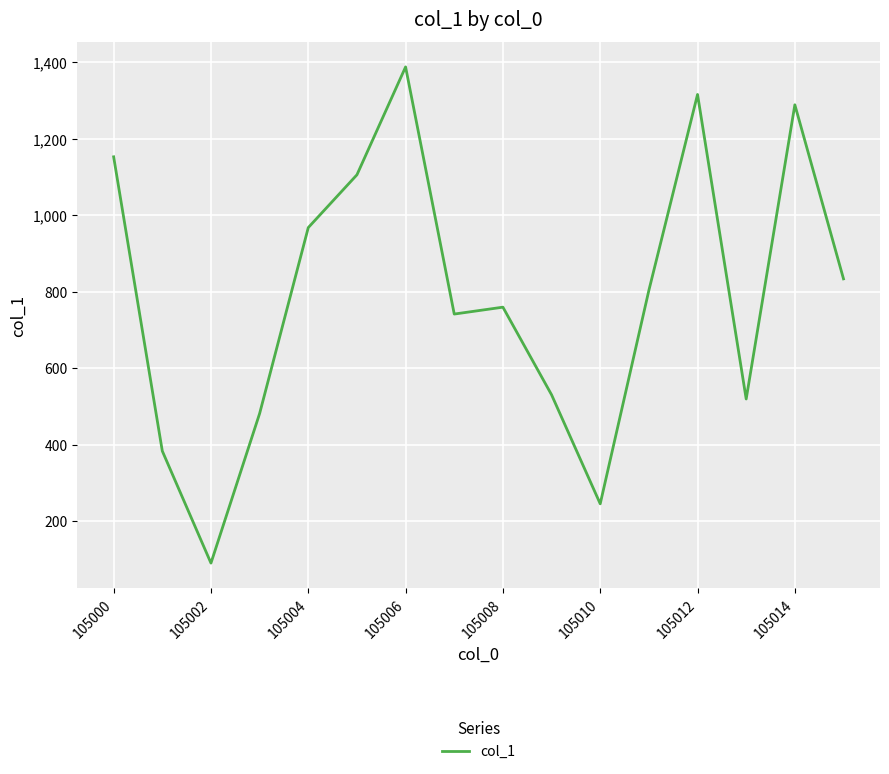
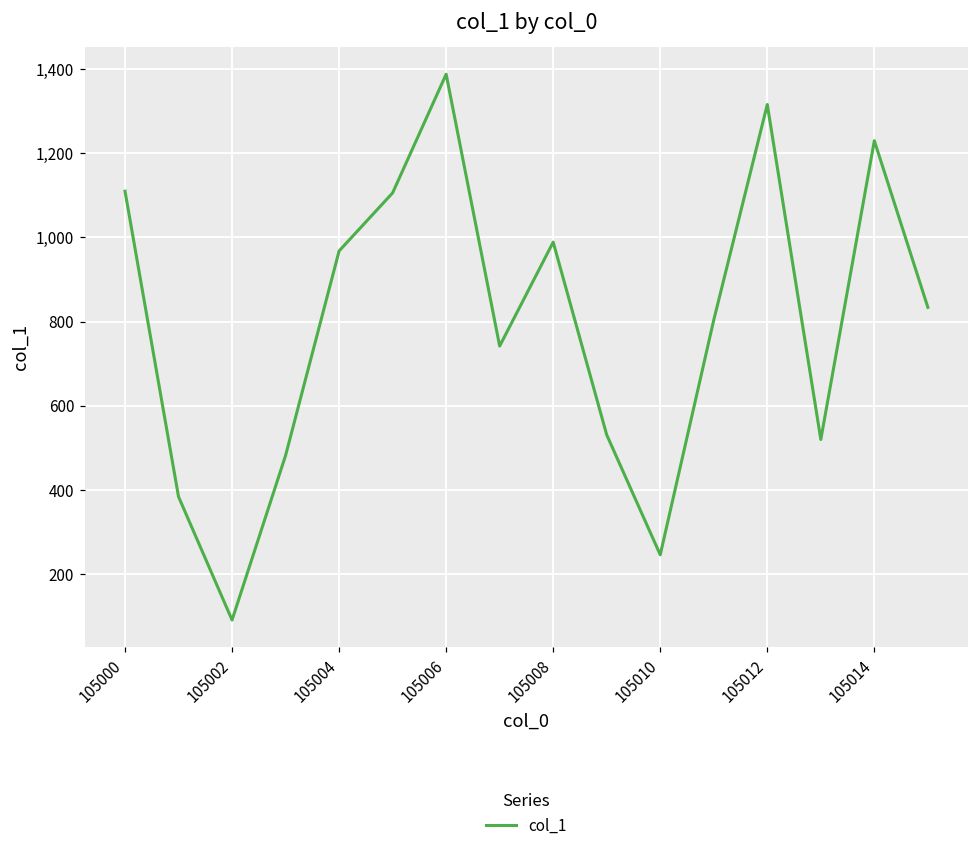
105000: 1,150 -> 1,110
105008: 760 -> 990
105014: 1,290 -> 1,230
